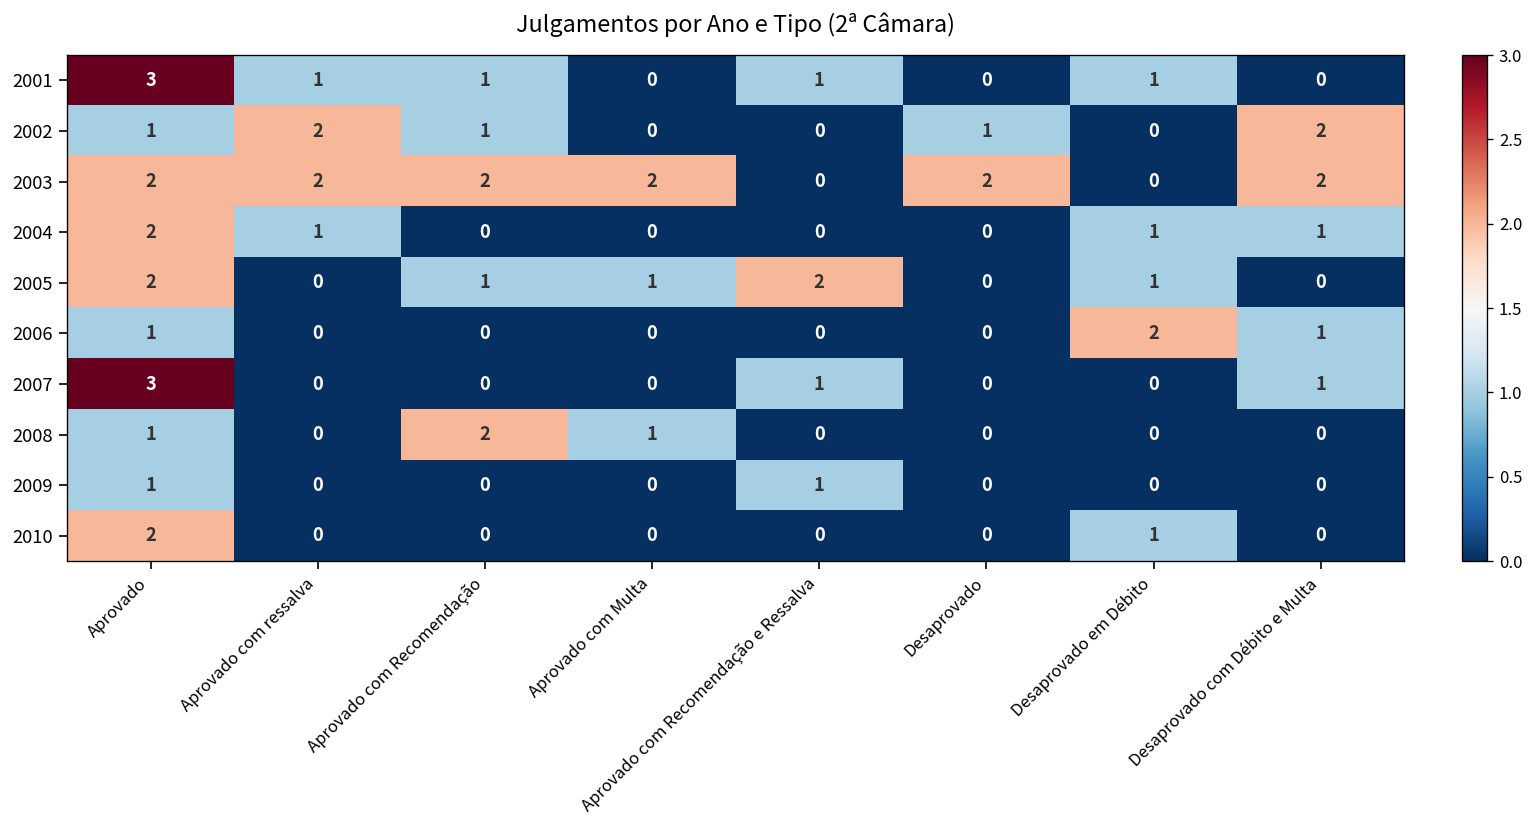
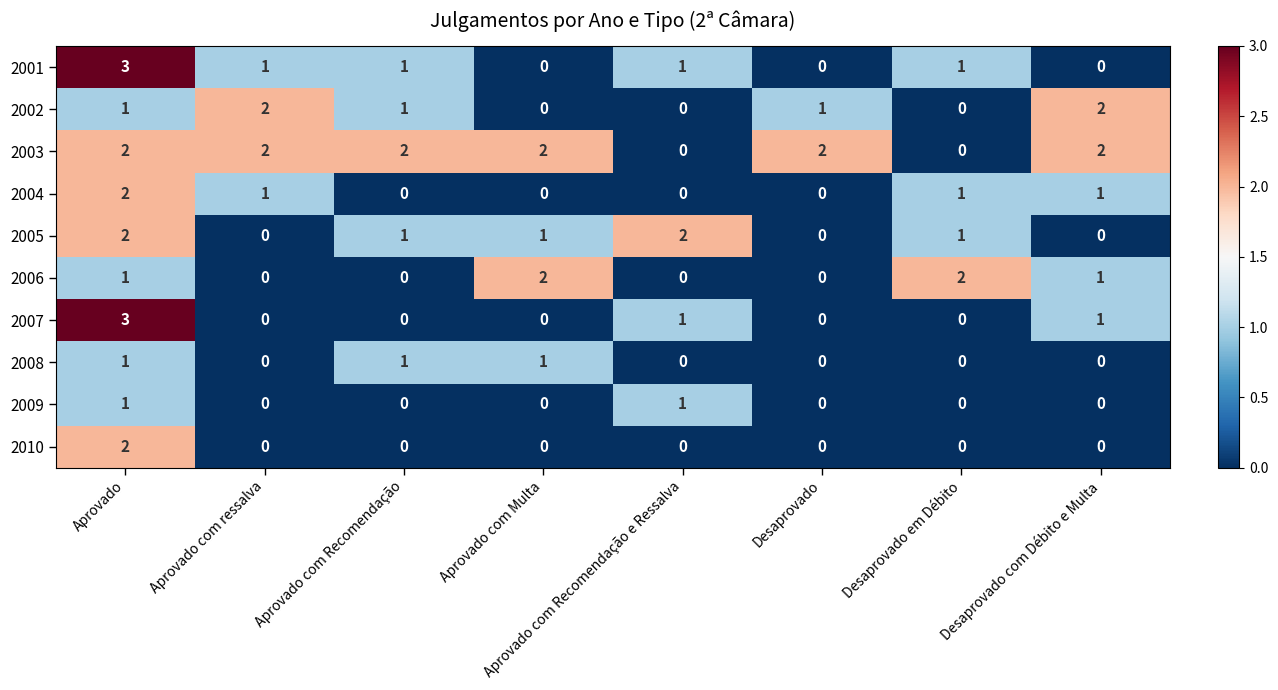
2006, Aprovado com Multa: 0 -> 2
2008, Aprovado com Recomendação: 2 -> 1
2010, Desaprovado em Débito: 1 -> 0
